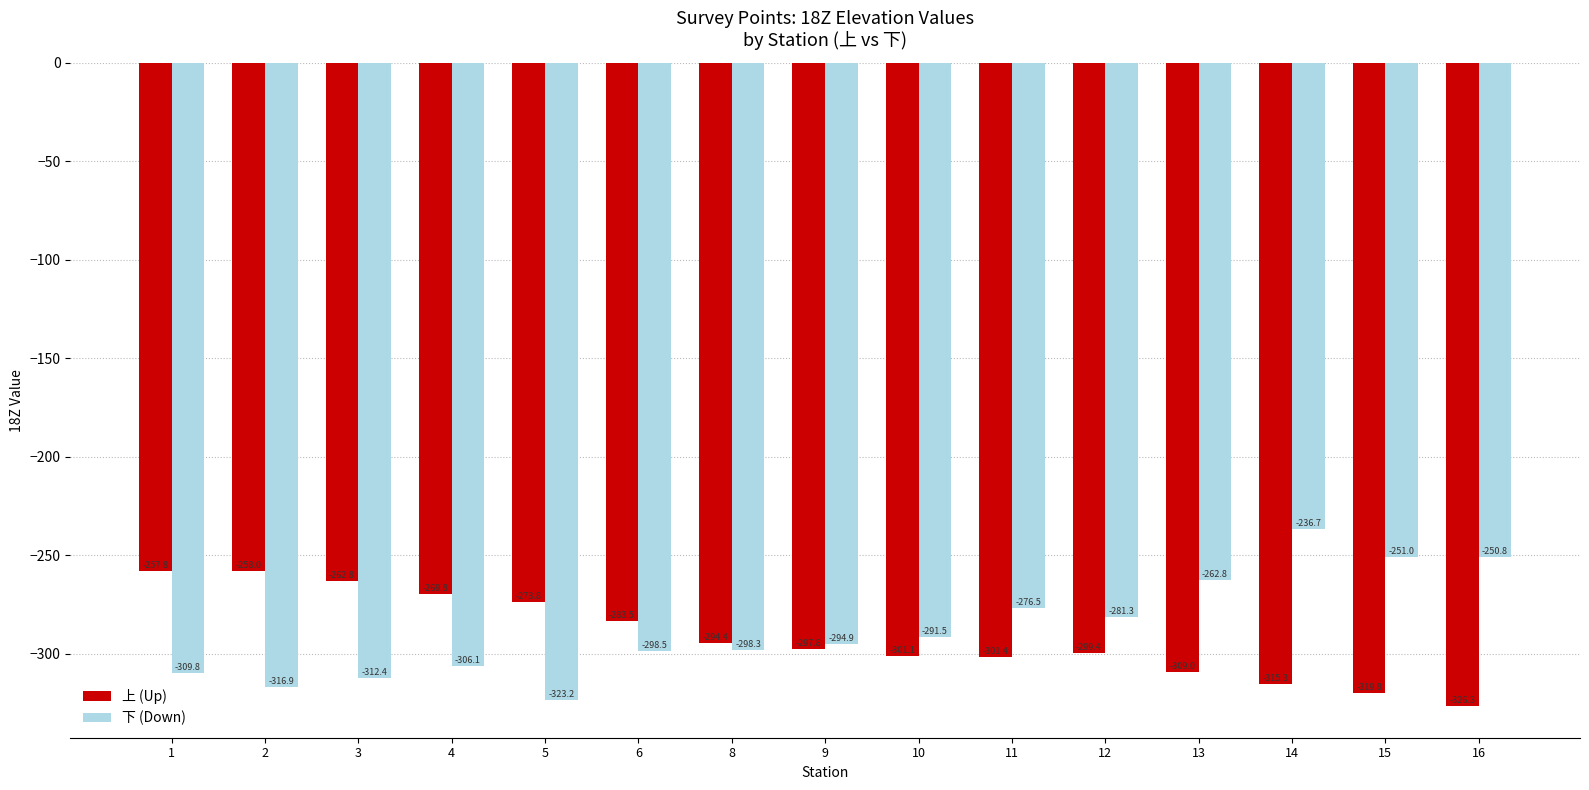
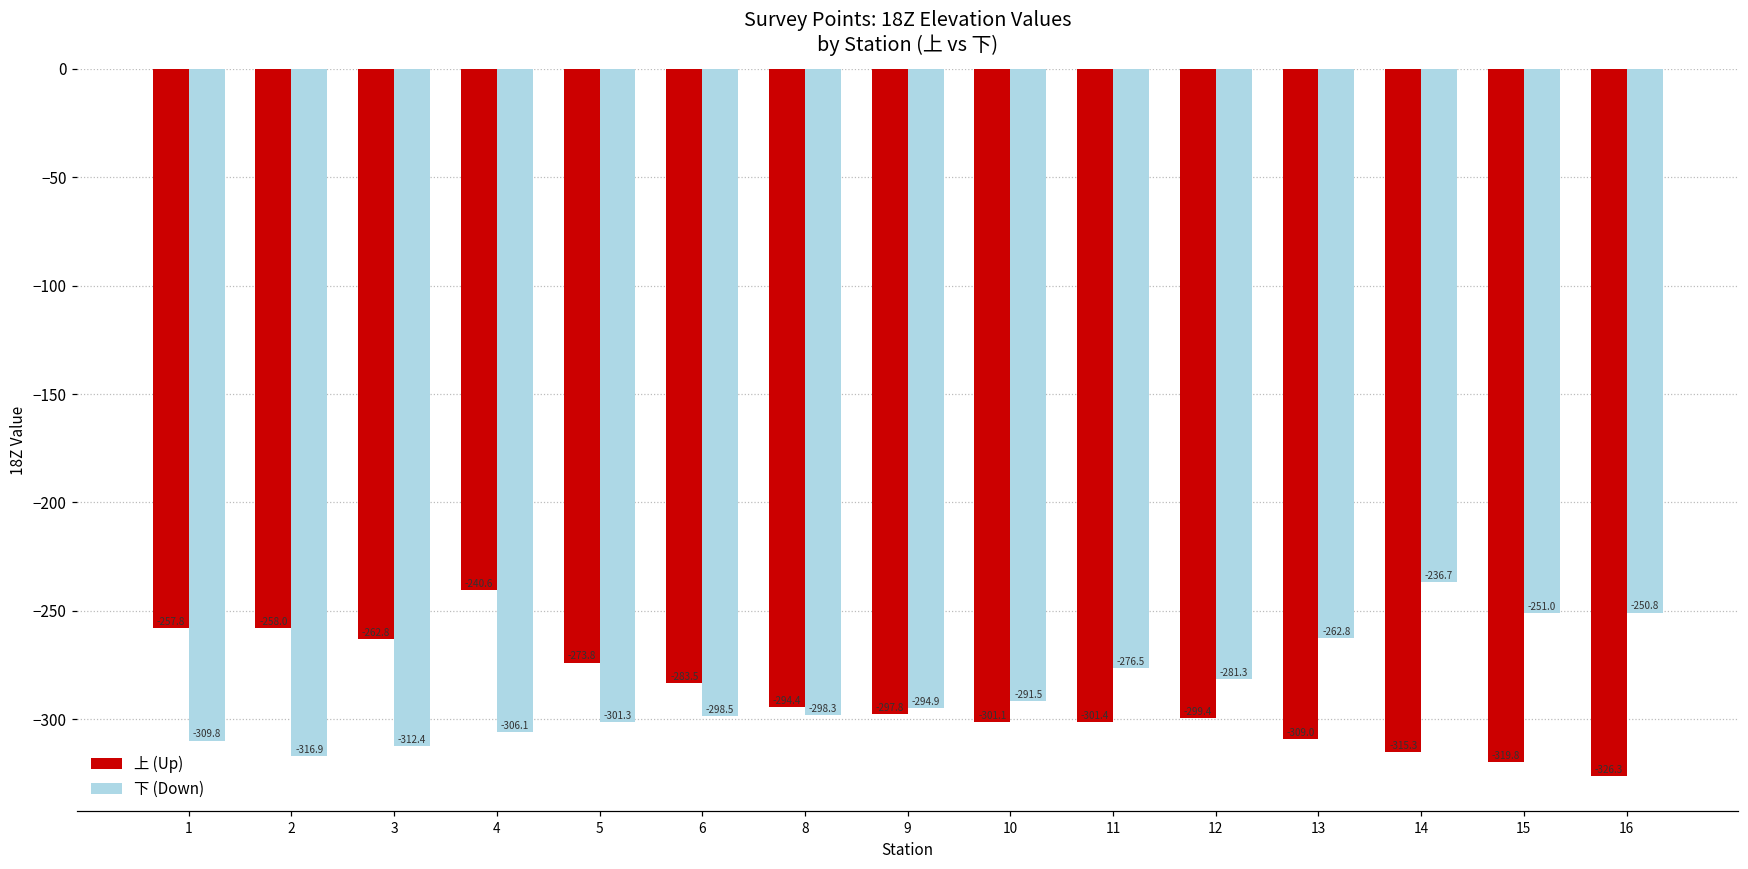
上 (Up), 4: -269.8 -> -240.6
下 (Down), 5: -323.2 -> -301.3
